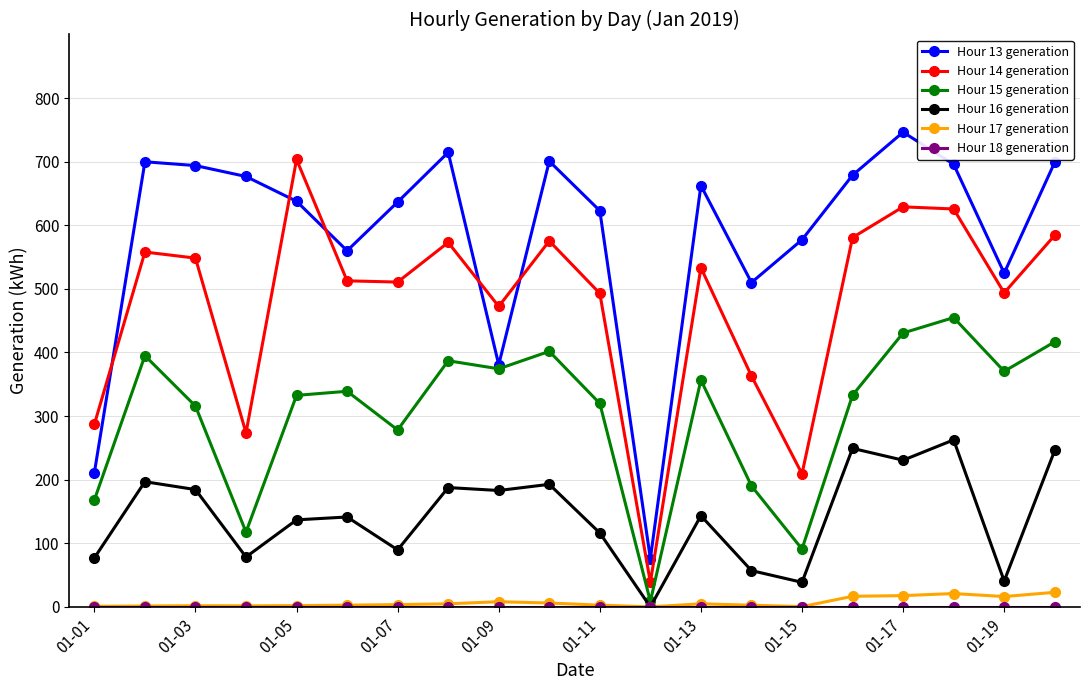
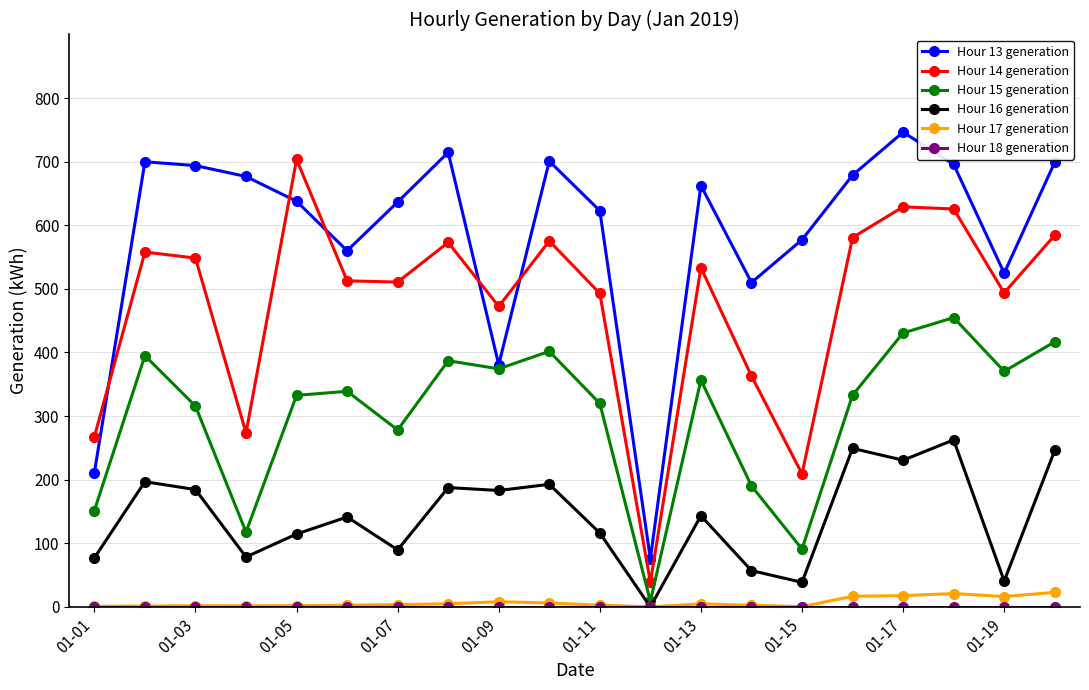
Hour 14 generation, 01-01: 290 -> 270
Hour 15 generation, 01-01: 170 -> 150
Hour 16 generation, 01-05: 140 -> 110
